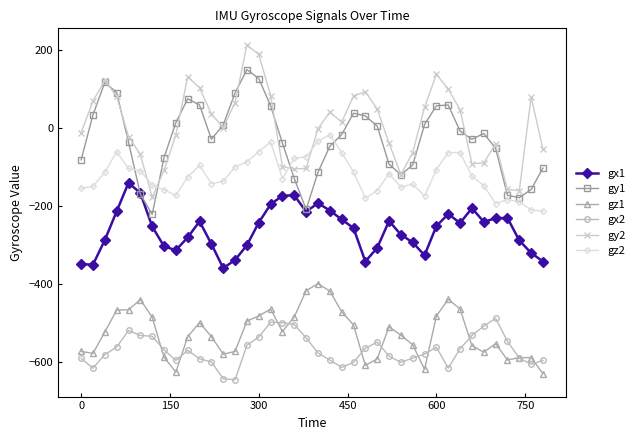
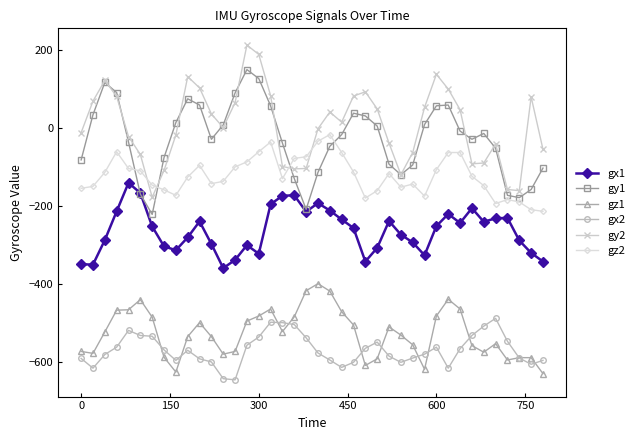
gx1, 300: -240 -> -320
